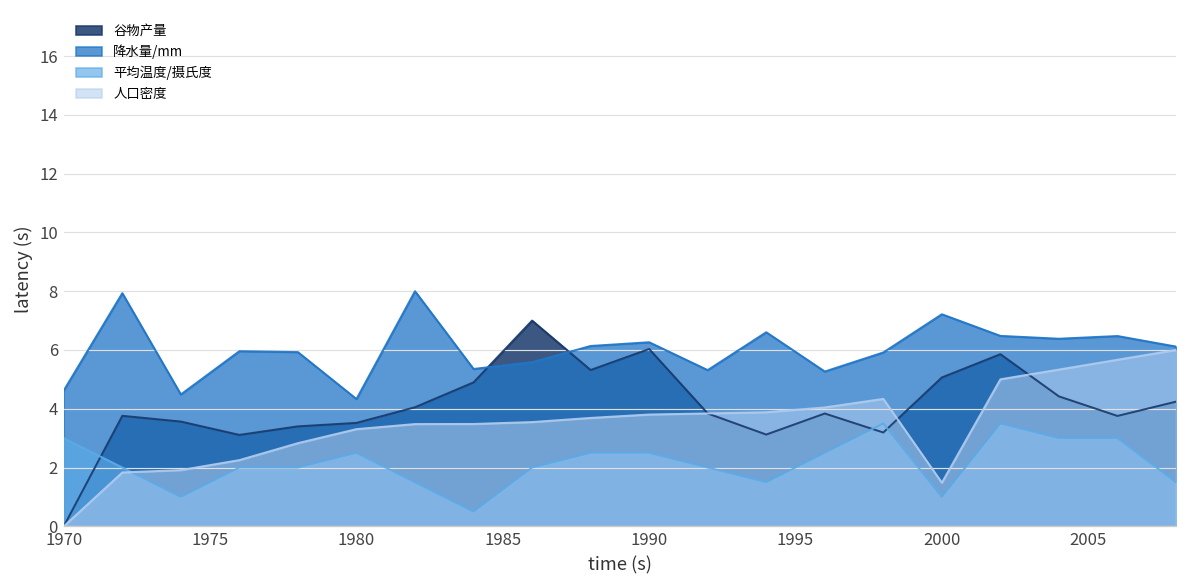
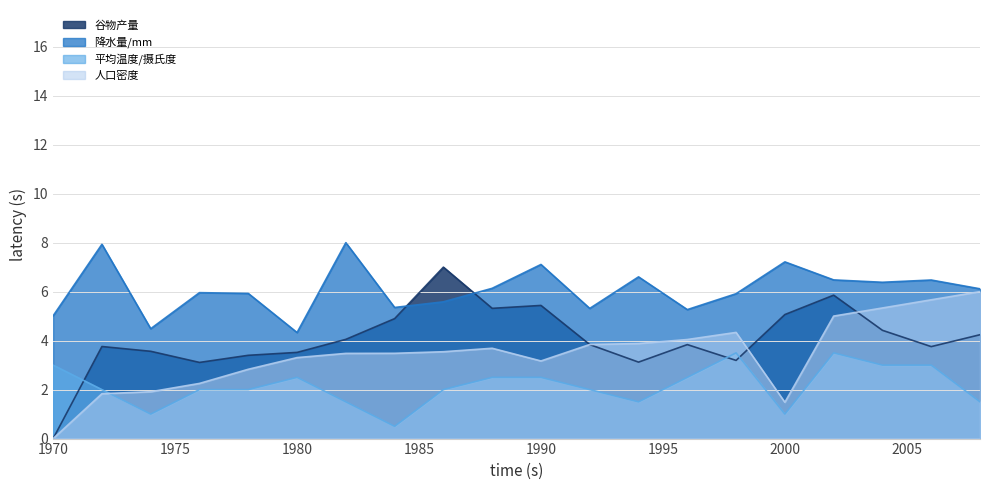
降水量/mm, 1970: 4.6 -> 5.0
谷物产量, 1990: 6.0 -> 5.4
降水量/mm, 1990: 6.3 -> 7.1
人口密度, 1990: 3.8 -> 3.2
